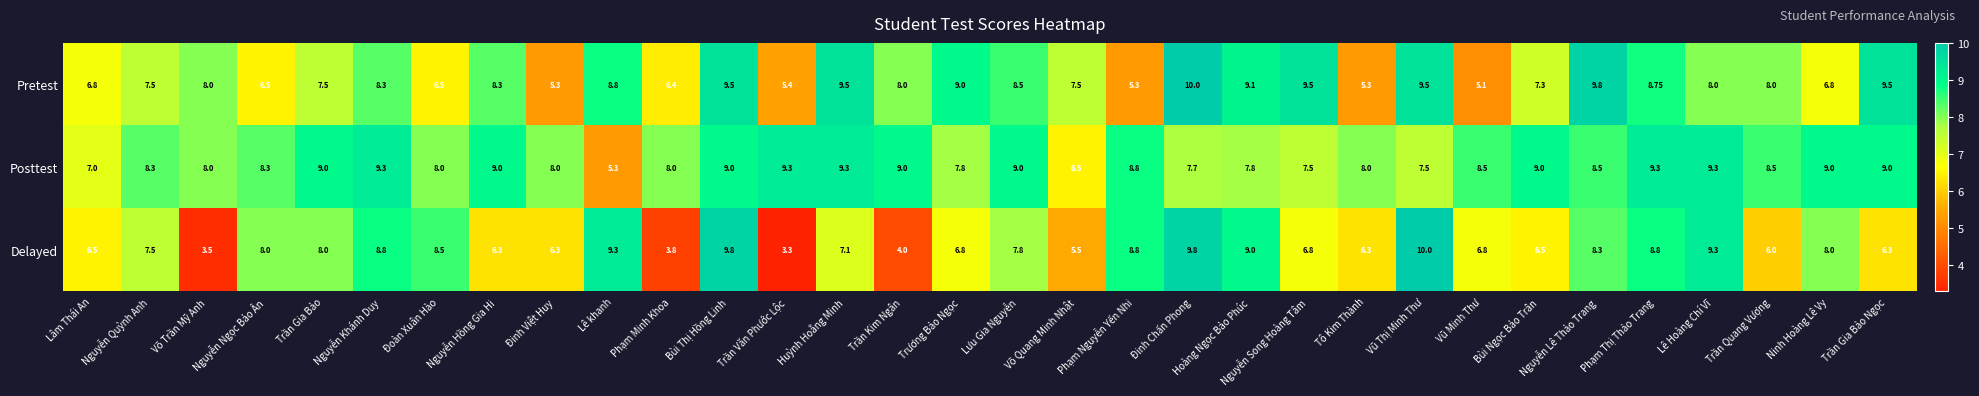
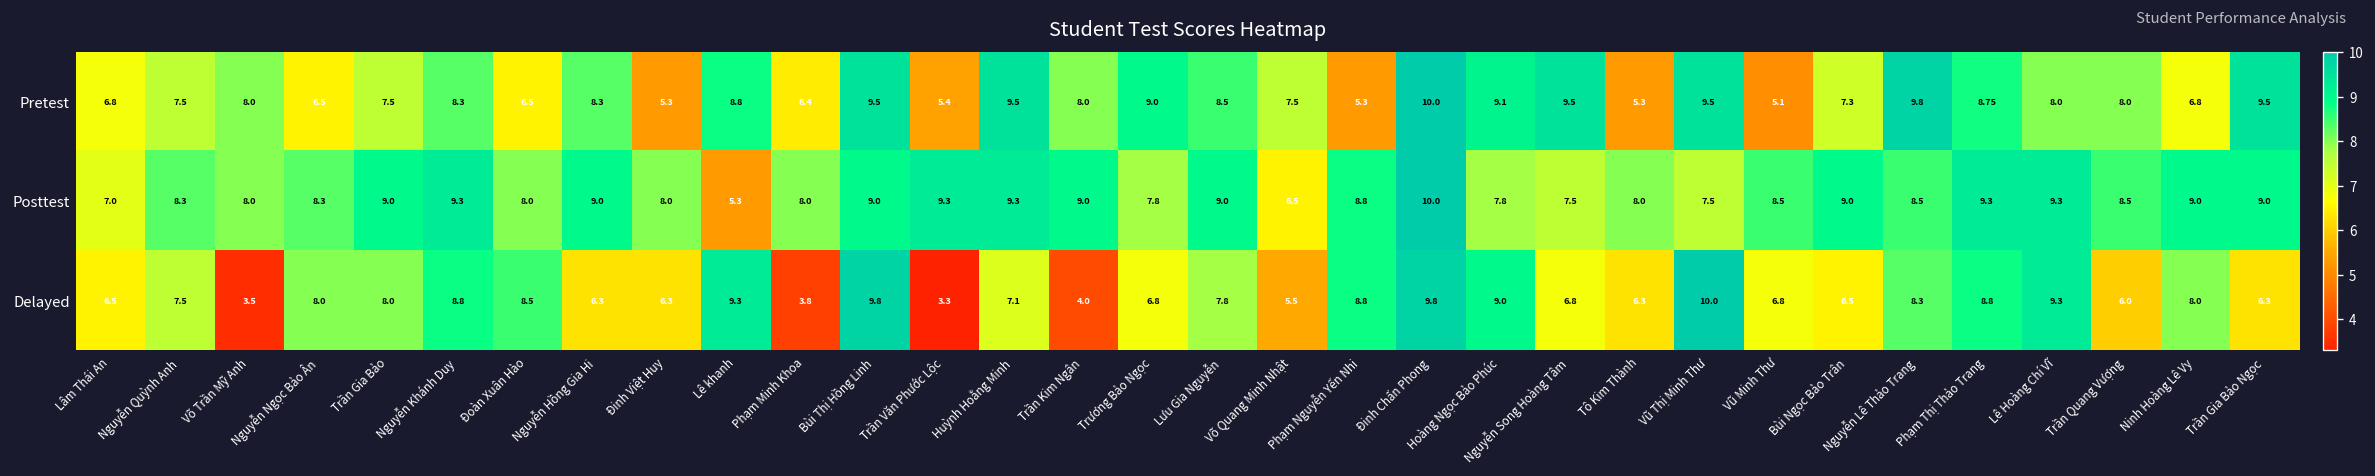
Posttest, Đinh Chấn Phong: 7.7 -> 10.0
